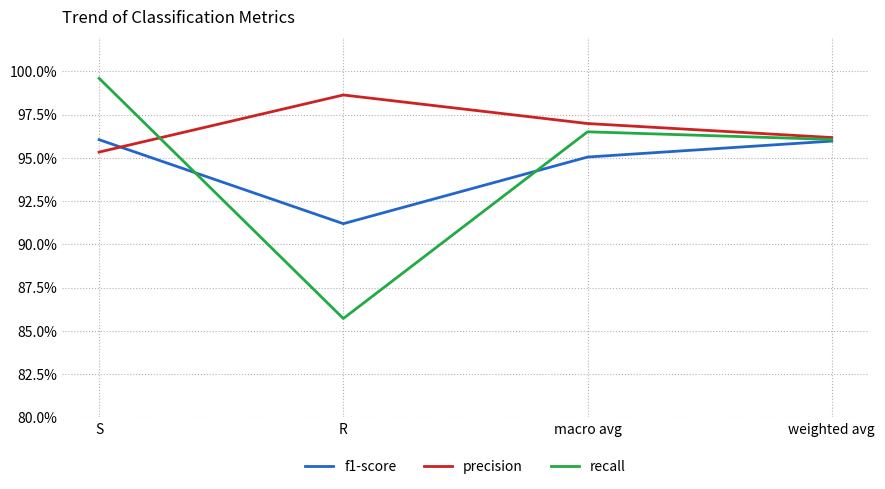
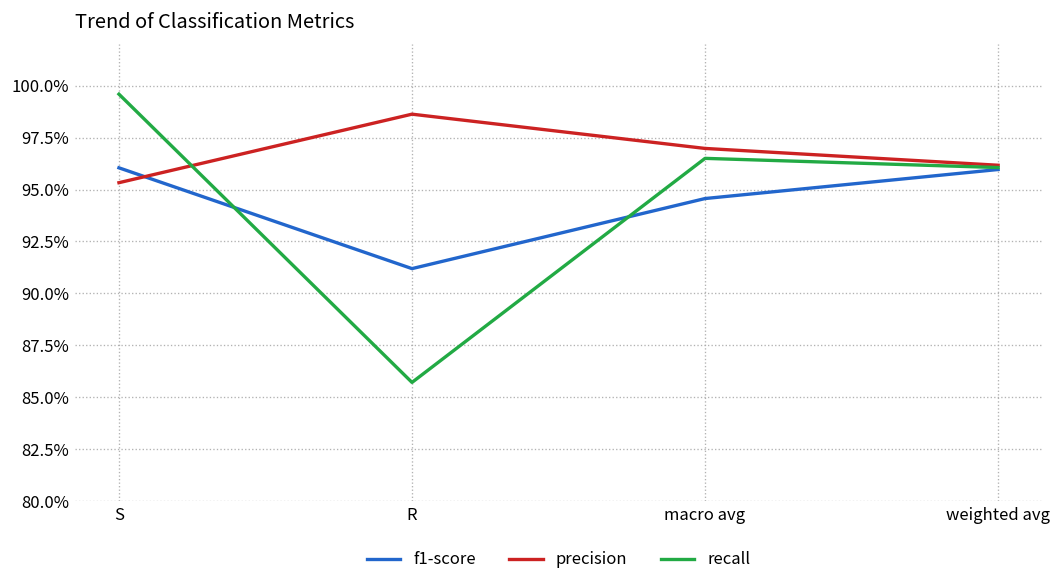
f1-score, macro avg: 95.0% -> 94.6%
